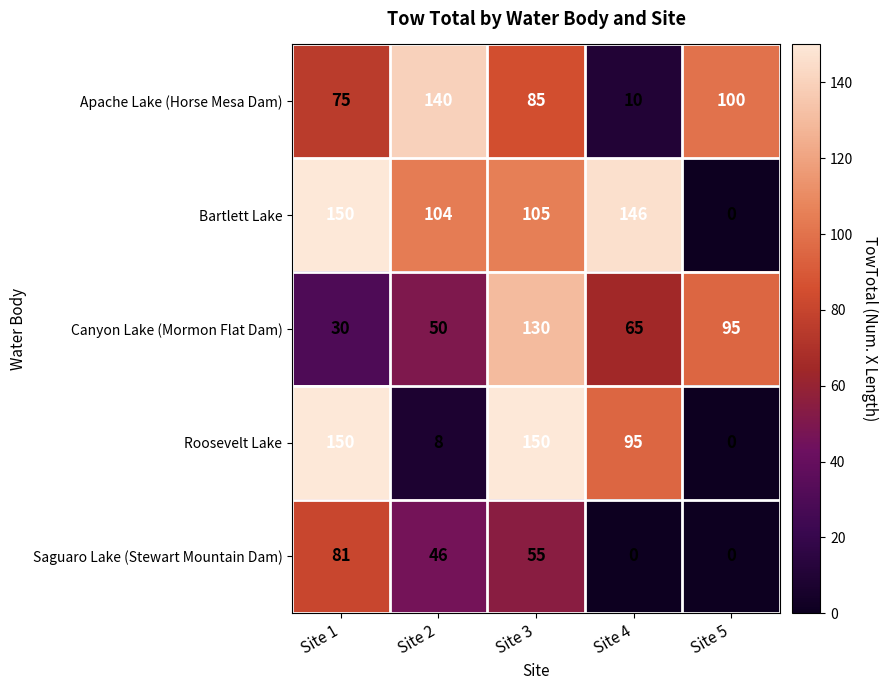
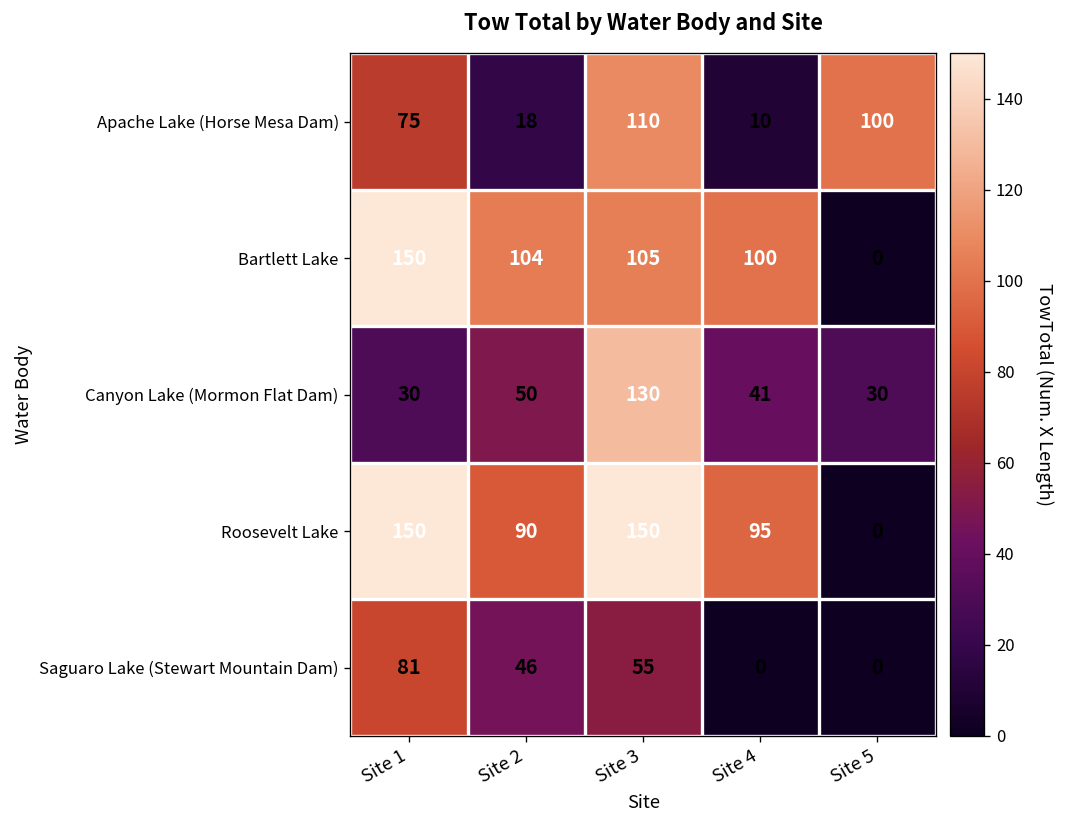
Apache Lake (Horse Mesa Dam), Site 2: 140 -> 18
Apache Lake (Horse Mesa Dam), Site 3: 85 -> 110
Bartlett Lake, Site 4: 146 -> 100
Canyon Lake (Mormon Flat Dam), Site 4: 65 -> 41
Canyon Lake (Mormon Flat Dam), Site 5: 95 -> 30
Roosevelt Lake, Site 2: 8 -> 90
